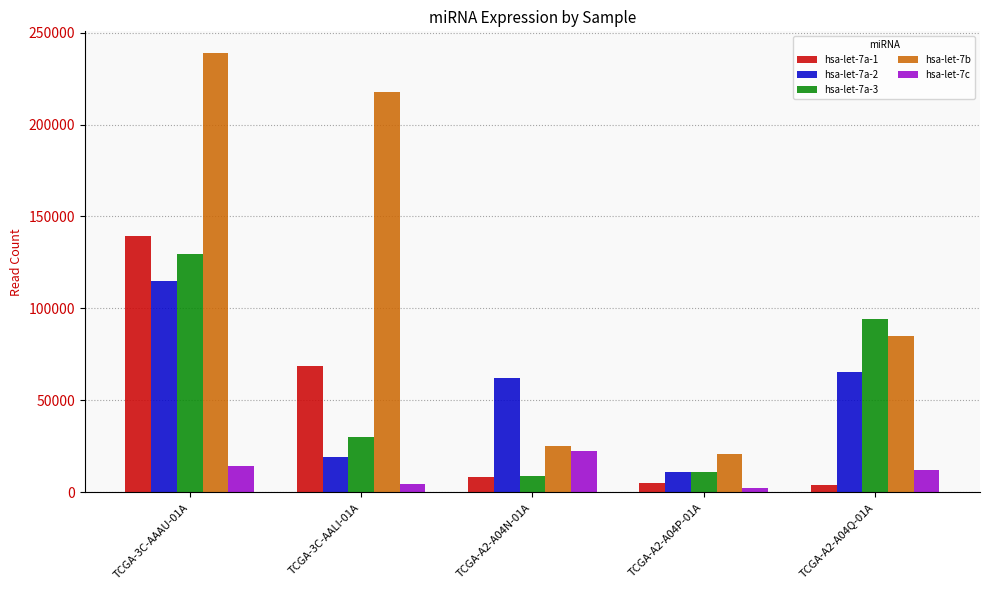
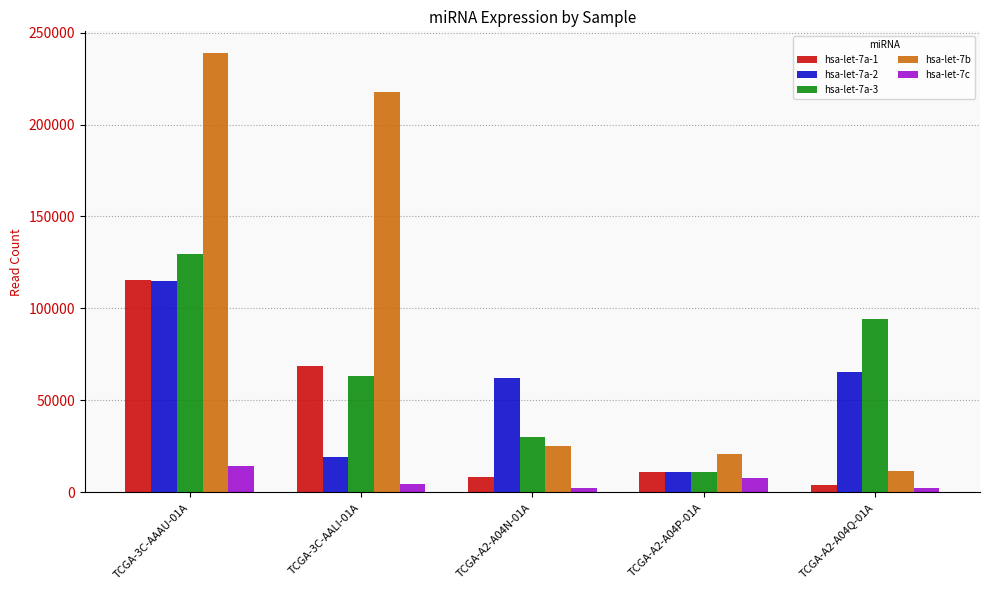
hsa-let-7a-1, TCGA-3C-AAAU-01A: 139000 -> 115000
hsa-let-7a-3, TCGA-3C-AALI-01A: 30000 -> 63000
hsa-let-7a-3, TCGA-A2-A04N-01A: 9000 -> 30000
hsa-let-7c, TCGA-A2-A04N-01A: 23000 -> 2000
hsa-let-7a-1, TCGA-A2-A04P-01A: 5000 -> 11000
hsa-let-7c, TCGA-A2-A04P-01A: 3000 -> 8000
hsa-let-7b, TCGA-A2-A04Q-01A: 85000 -> 12000
hsa-let-7c, TCGA-A2-A04Q-01A: 12000 -> 2000
